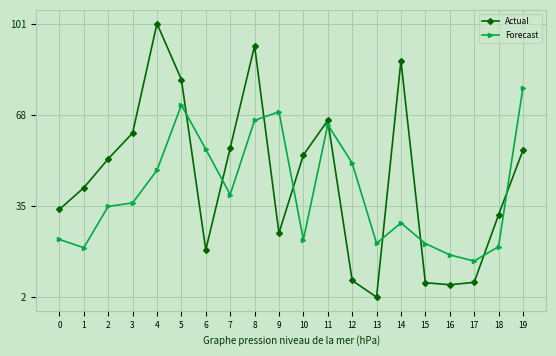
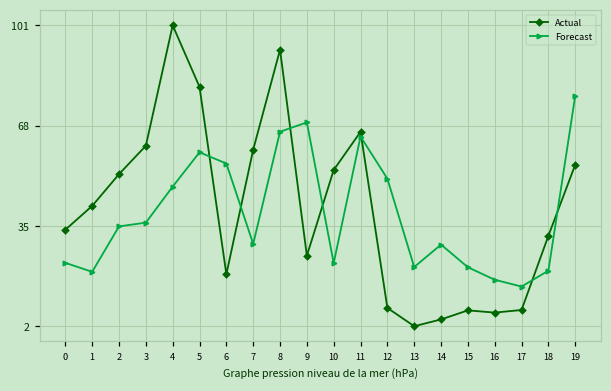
Forecast, 5: 71 -> 59
Actual, 7: 56 -> 60
Forecast, 7: 39 -> 29
Actual, 14: 88 -> 4
